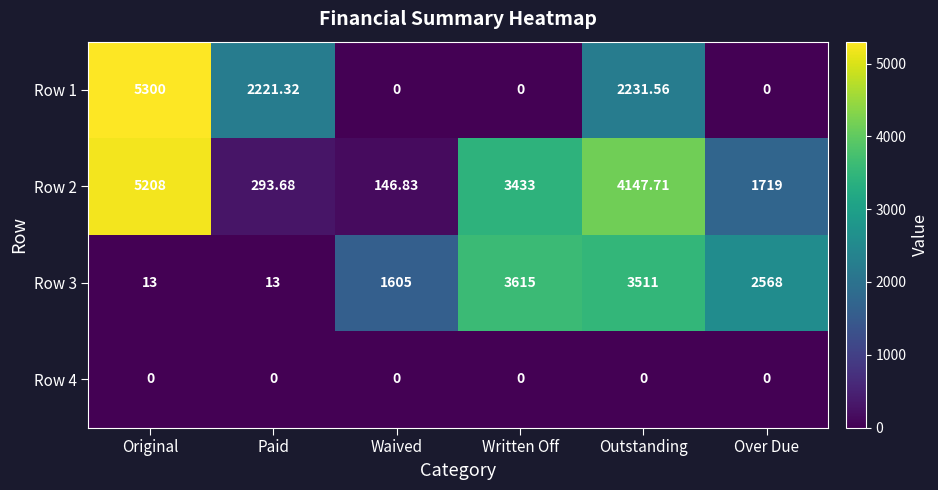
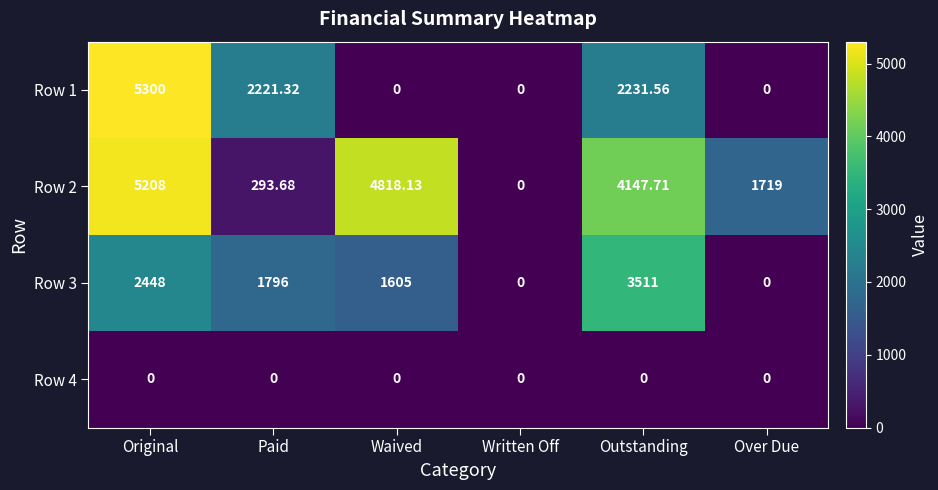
Row 2, Waived: 146.83 -> 4818.13
Row 2, Written Off: 3433 -> 0
Row 3, Original: 13 -> 2448
Row 3, Paid: 13 -> 1796
Row 3, Written Off: 3615 -> 0
Row 3, Over Due: 2568 -> 0
